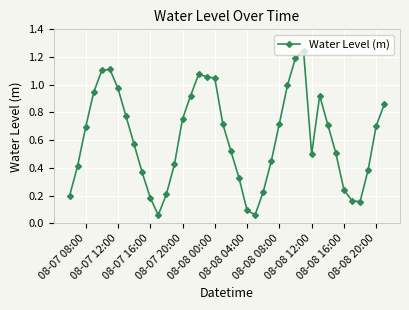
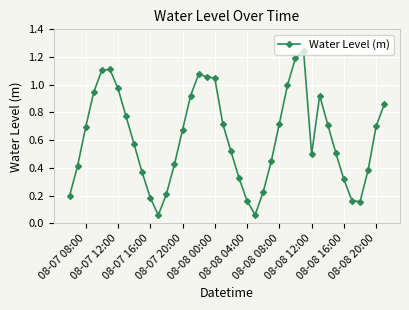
08-07 20:00: 0.75 -> 0.67
08-08 04:00: 0.09 -> 0.16
08-08 16:00: 0.24 -> 0.32
